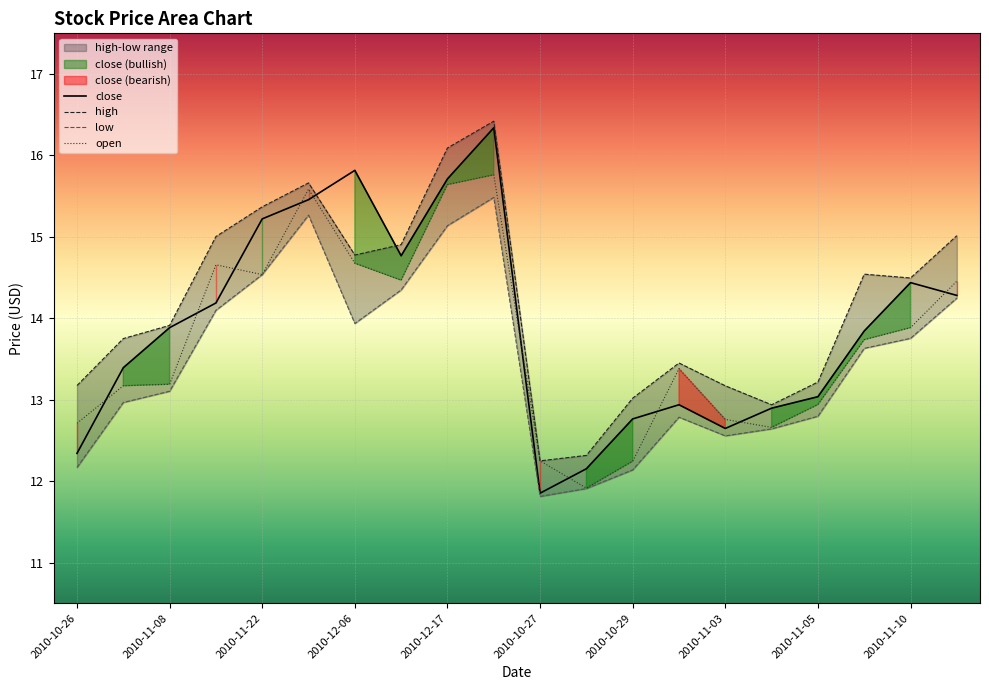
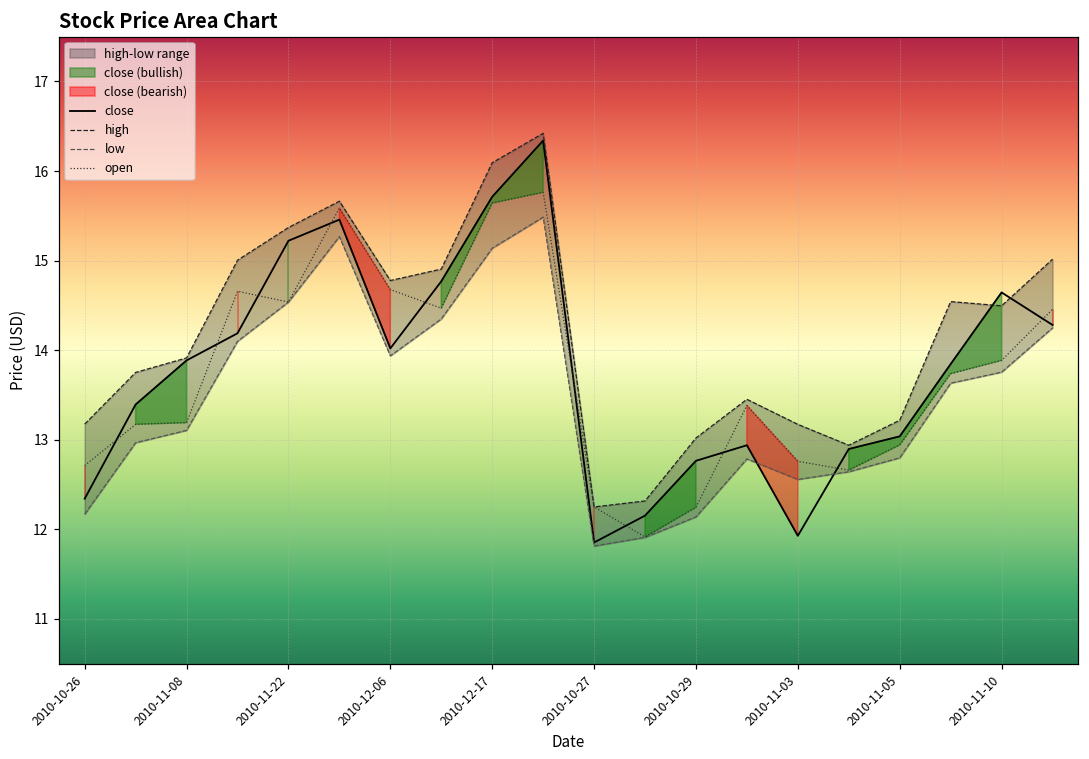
close, 2010-12-06: 15.8 -> 14.0
close, 2010-11-03: 12.6 -> 11.9
close, 2010-11-10: 14.4 -> 14.6
